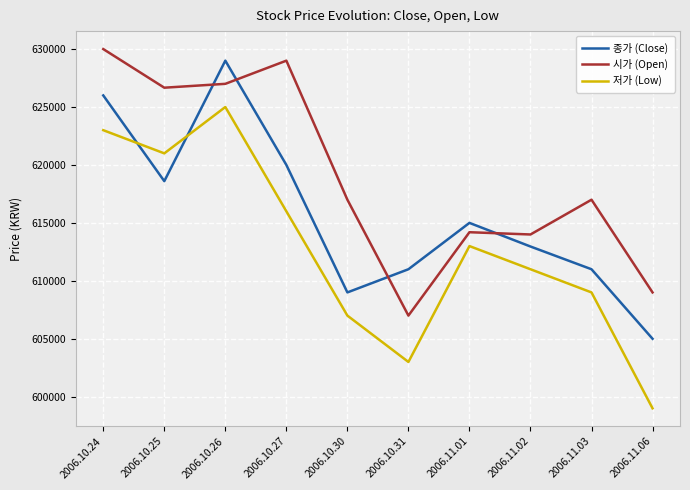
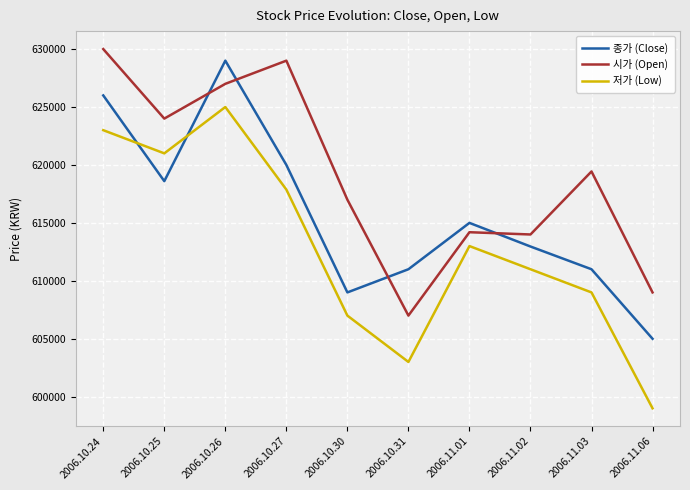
시가 (Open), 2006.10.25: 626700 -> 624000
저가 (Low), 2006.10.27: 616000 -> 617900
시가 (Open), 2006.11.03: 617000 -> 619400
